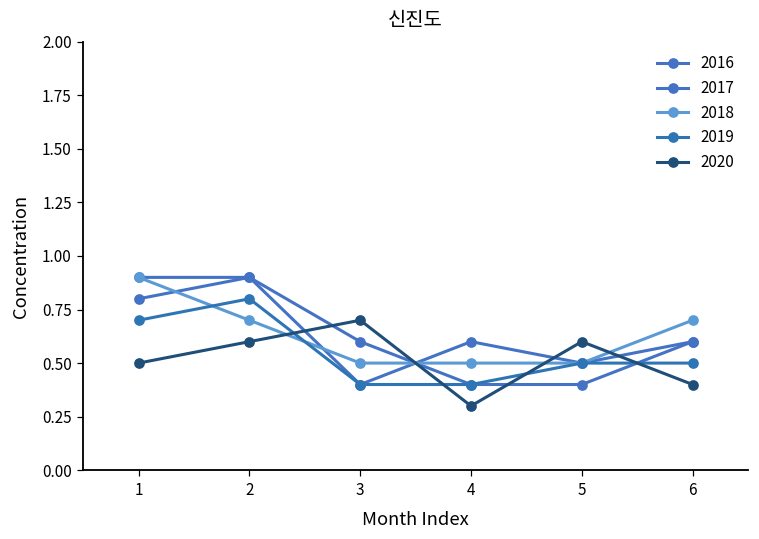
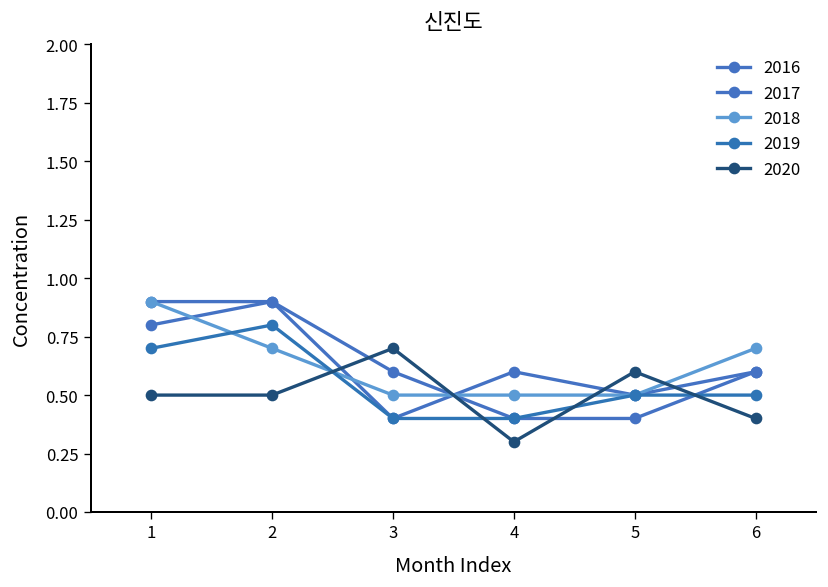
2020, 2: 0.6 -> 0.5
